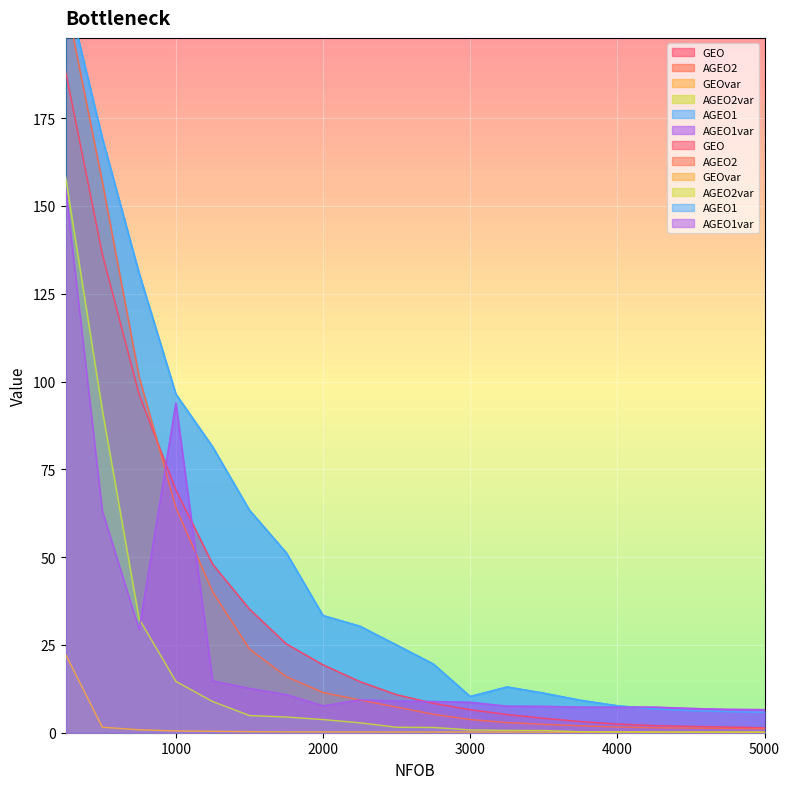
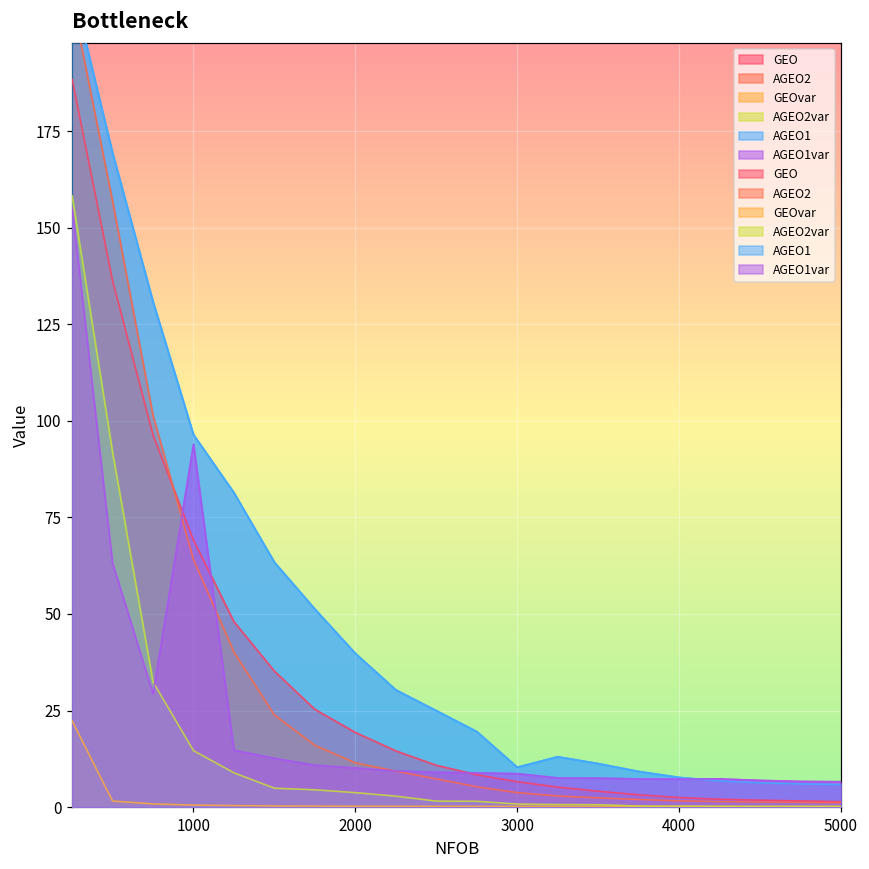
AGEO1, 2000: 33 -> 40
AGEO1var, 2000: 8 -> 10
